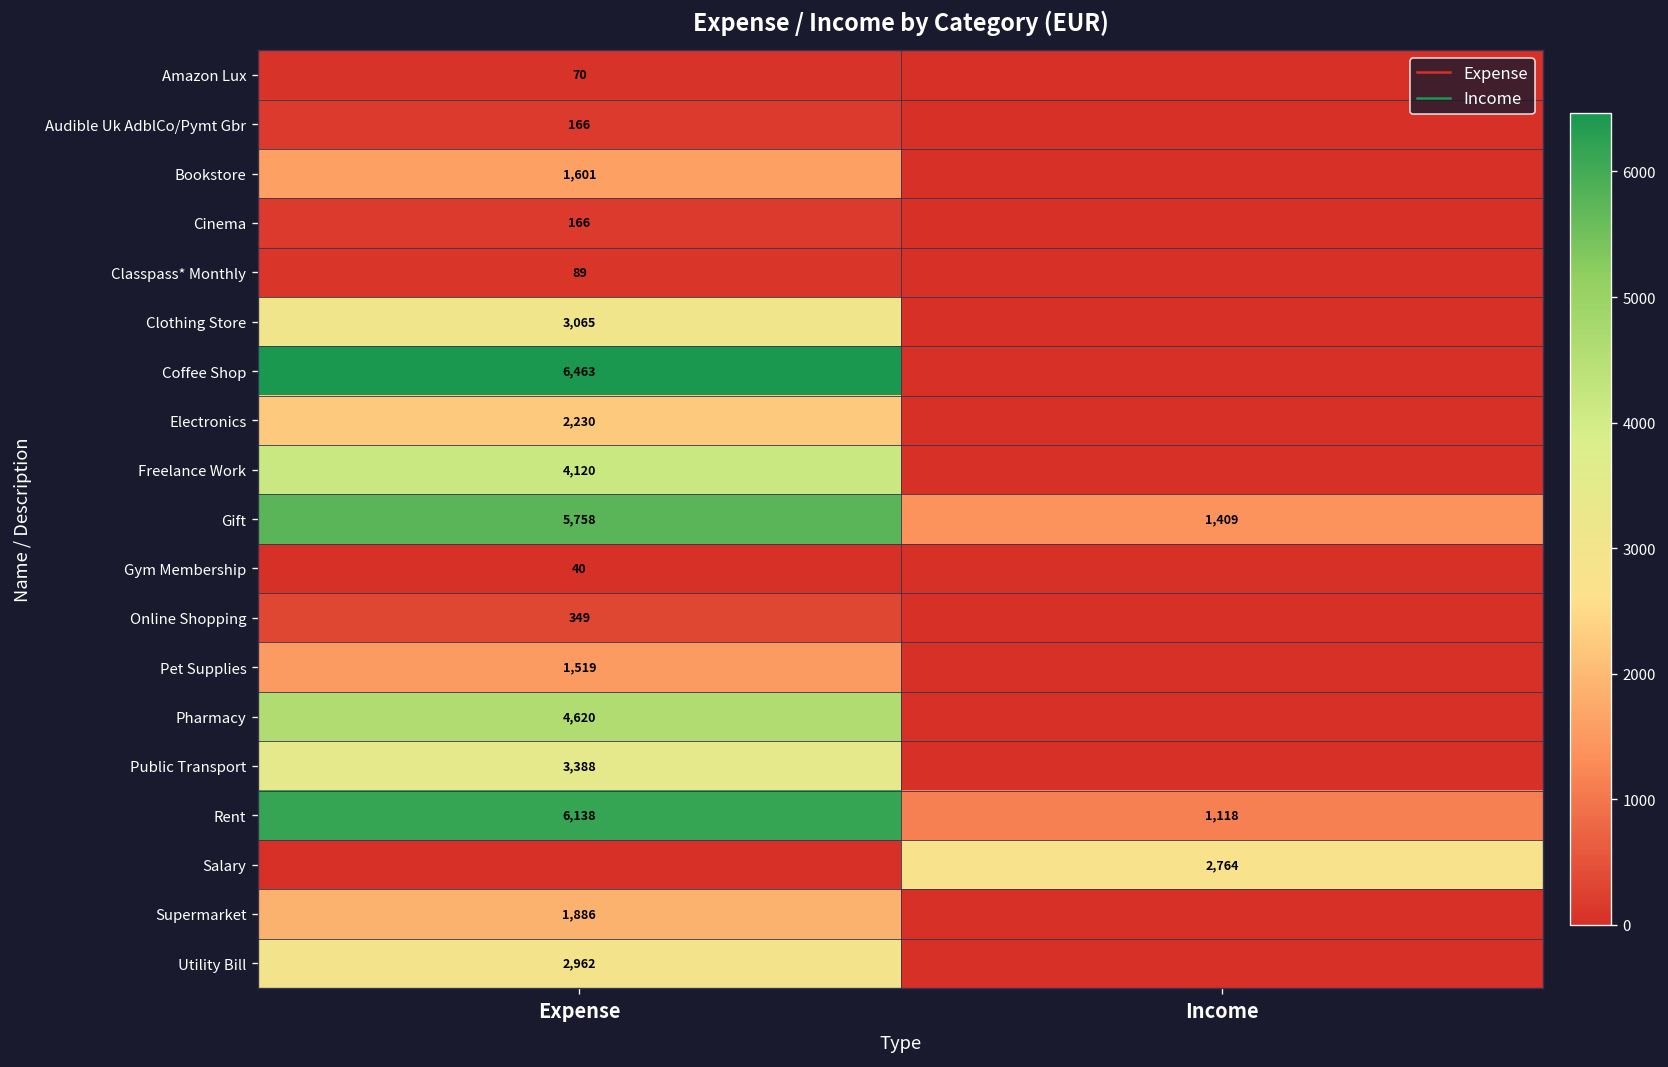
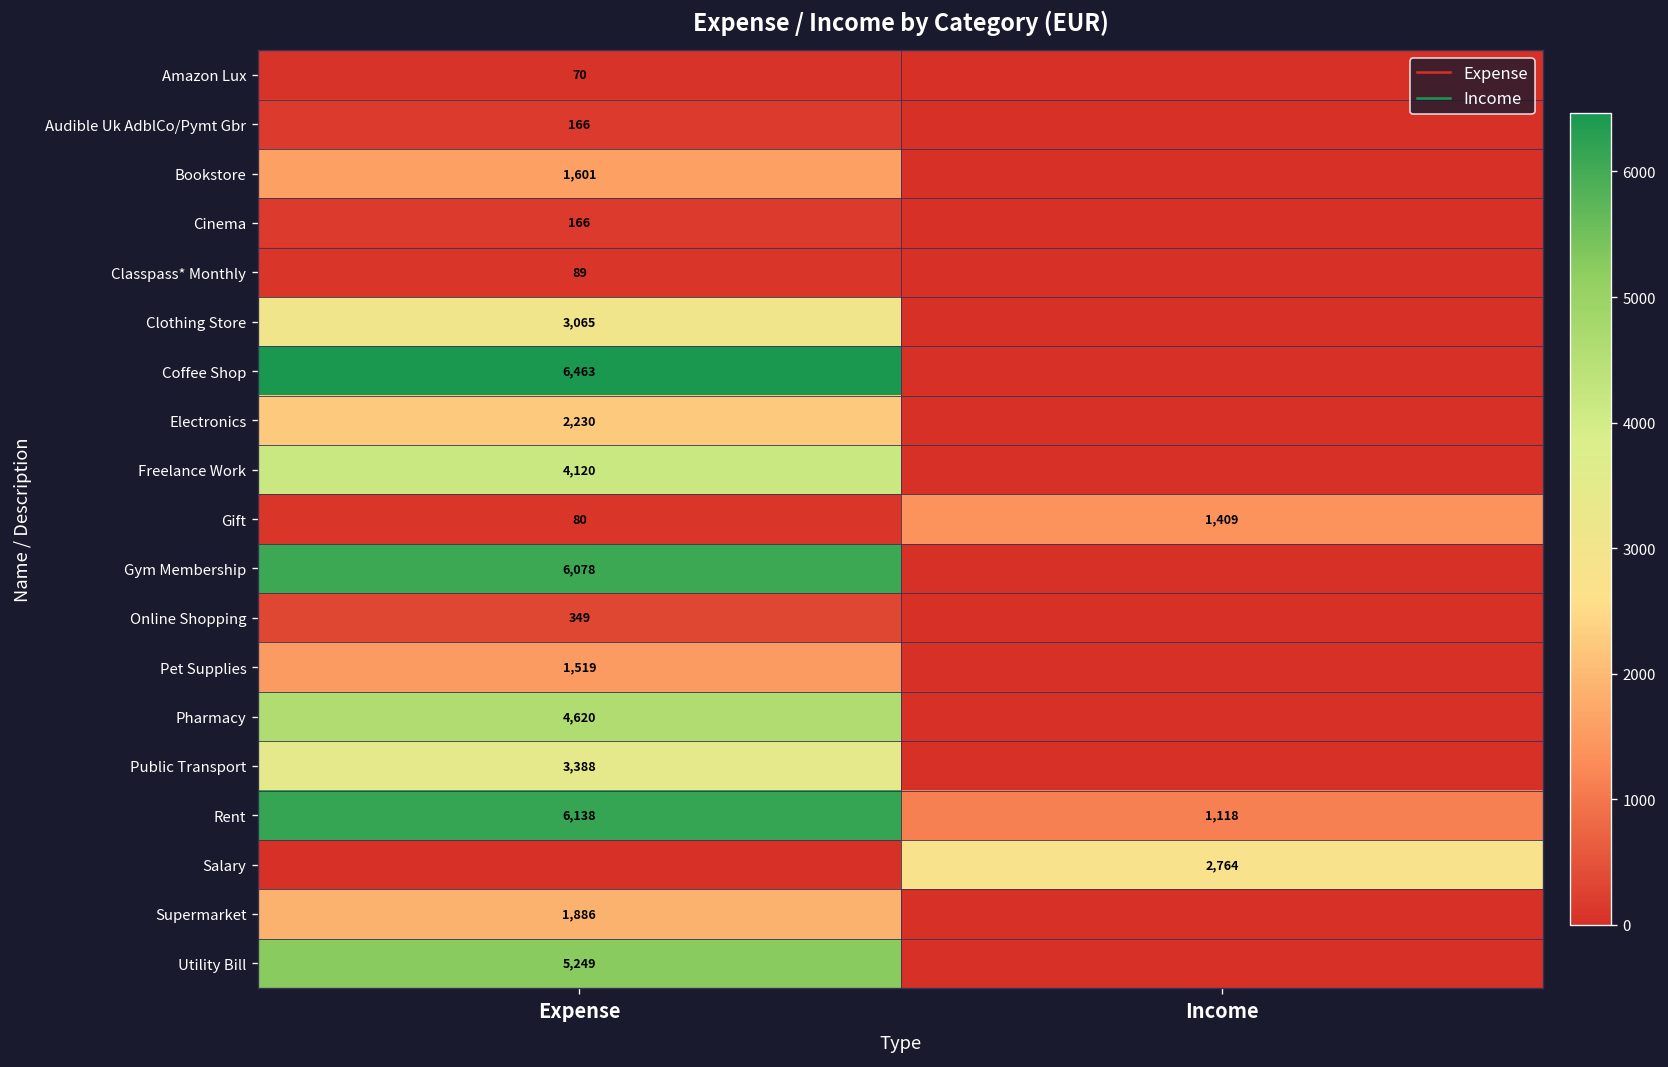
Gift, Expense: 5,758 -> 80
Gym Membership, Expense: 40 -> 6,078
Utility Bill, Expense: 2,962 -> 5,249
